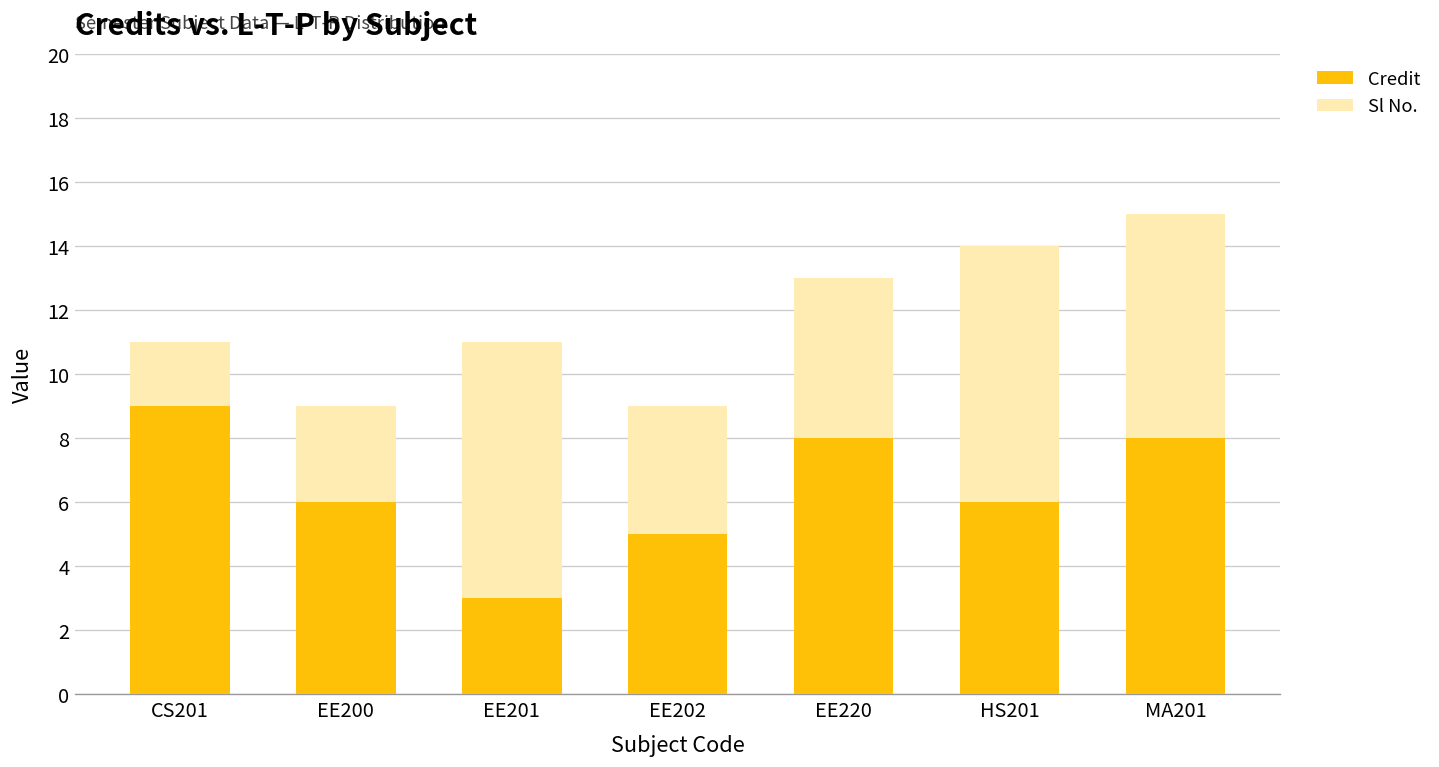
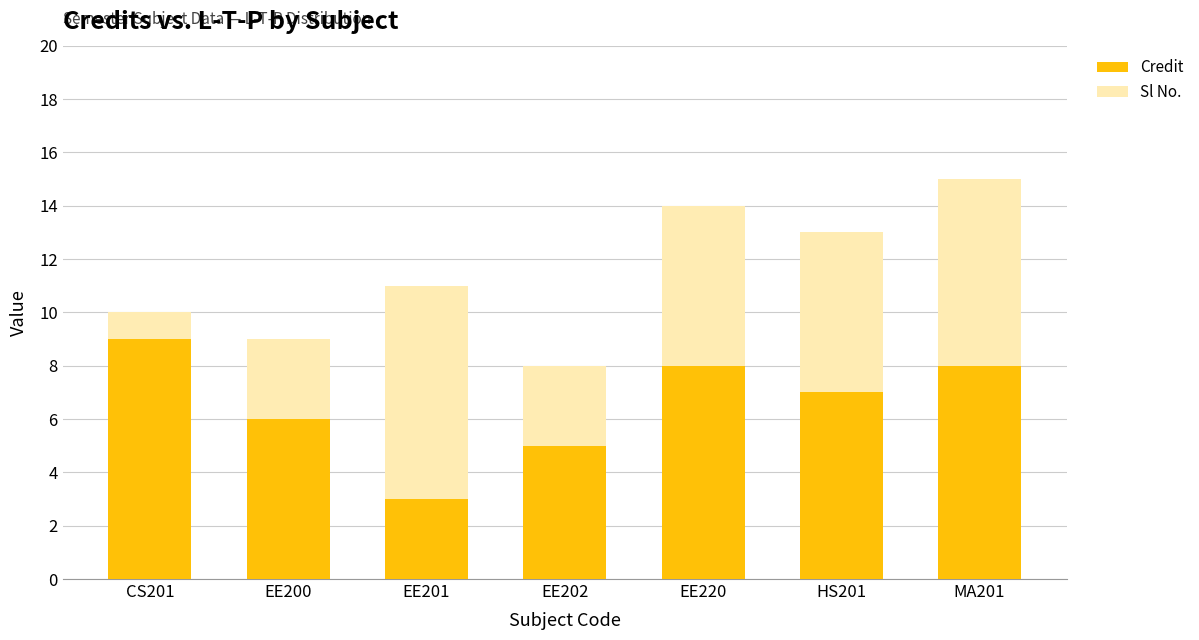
Sl No., CS201: 2 -> 1
Sl No., EE202: 4 -> 3
Sl No., EE220: 5 -> 6
Credit, HS201: 6 -> 7
Sl No., HS201: 8 -> 6
